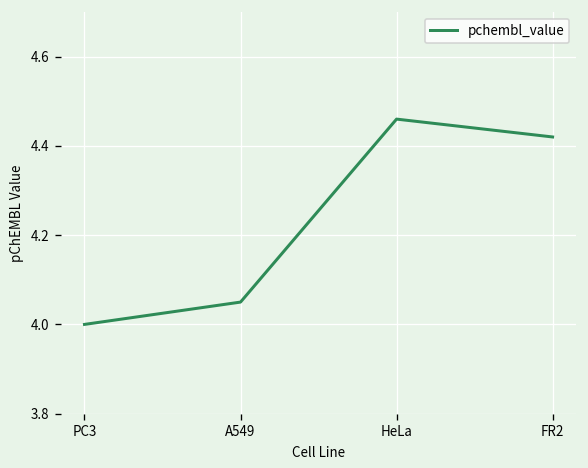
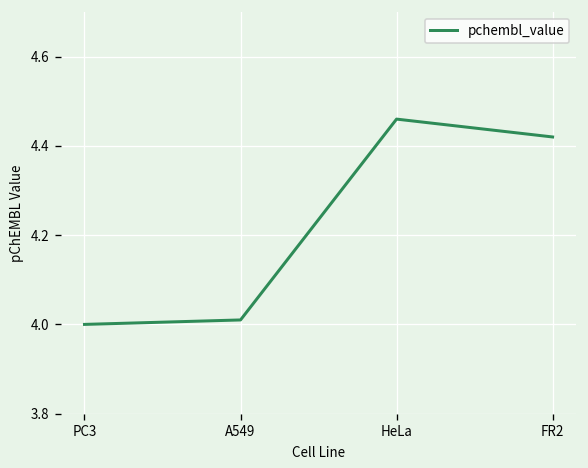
A549: 4.05 -> 4.01
